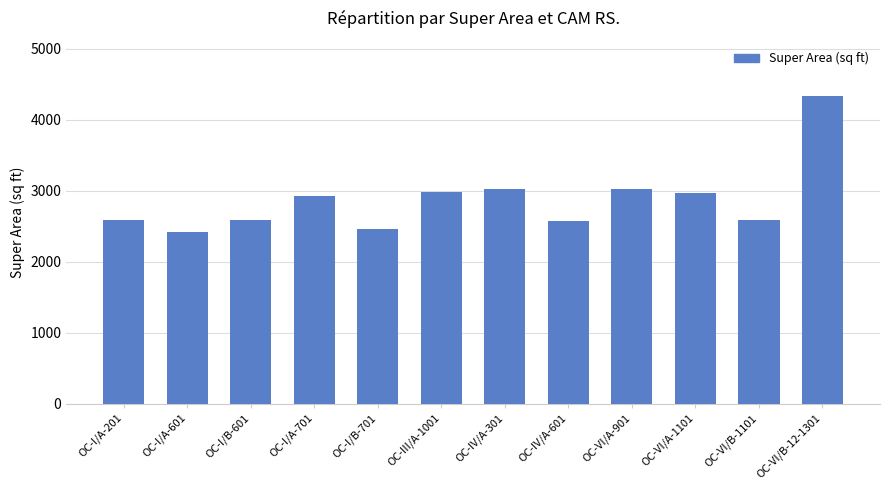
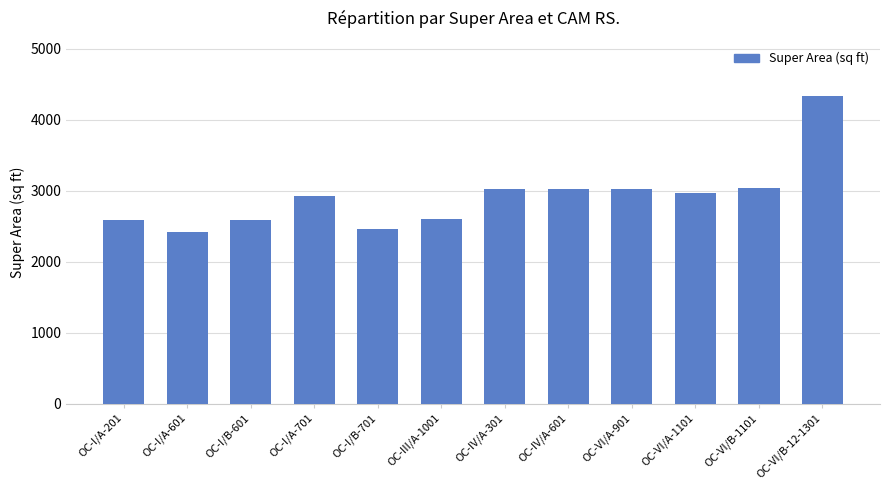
OC-III/A-1001: 3000 -> 2600
OC-IV/A-601: 2600 -> 3000
OC-VI/B-1101: 2600 -> 3000
